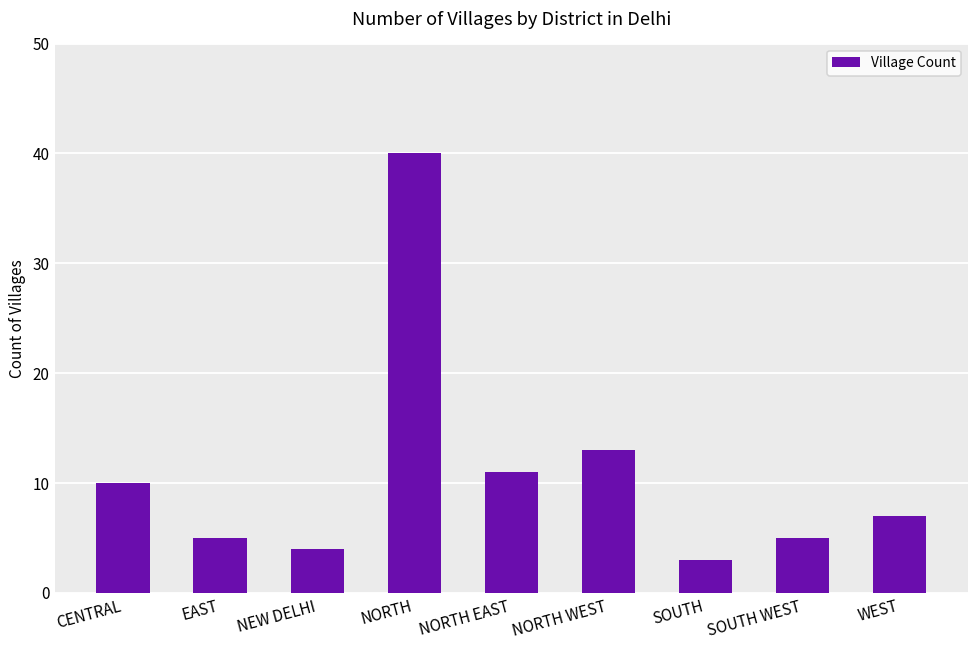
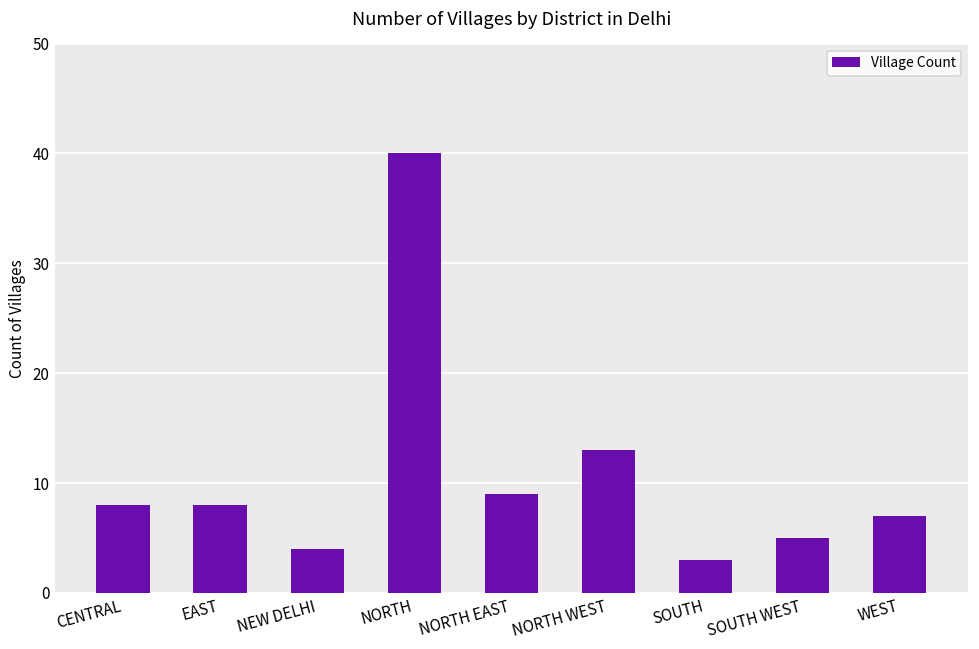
CENTRAL: 10 -> 8
EAST: 5 -> 8
NORTH EAST: 11 -> 9
